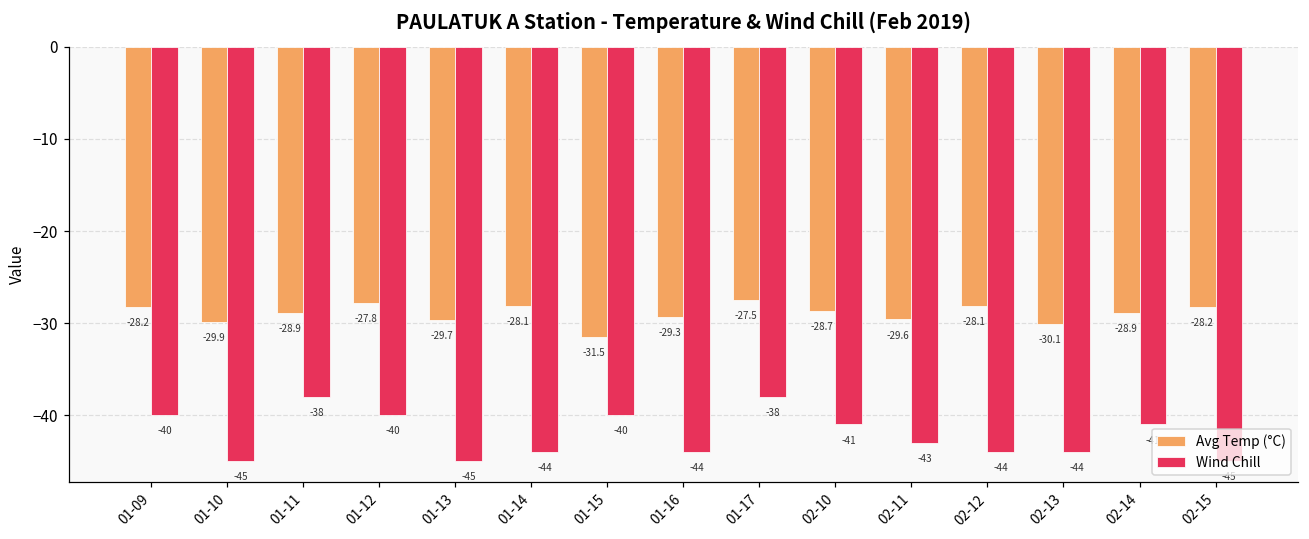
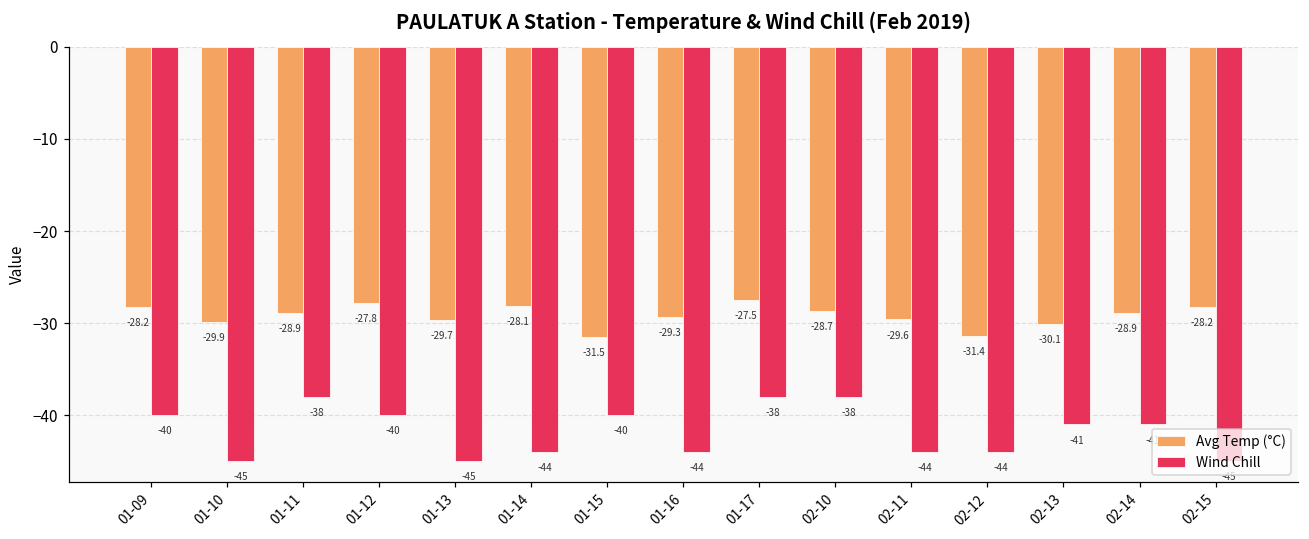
Wind Chill, 02-10: -41 -> -38
Wind Chill, 02-11: -43 -> -44
Avg Temp (°C), 02-12: -28.1 -> -31.4
Wind Chill, 02-13: -44 -> -41
